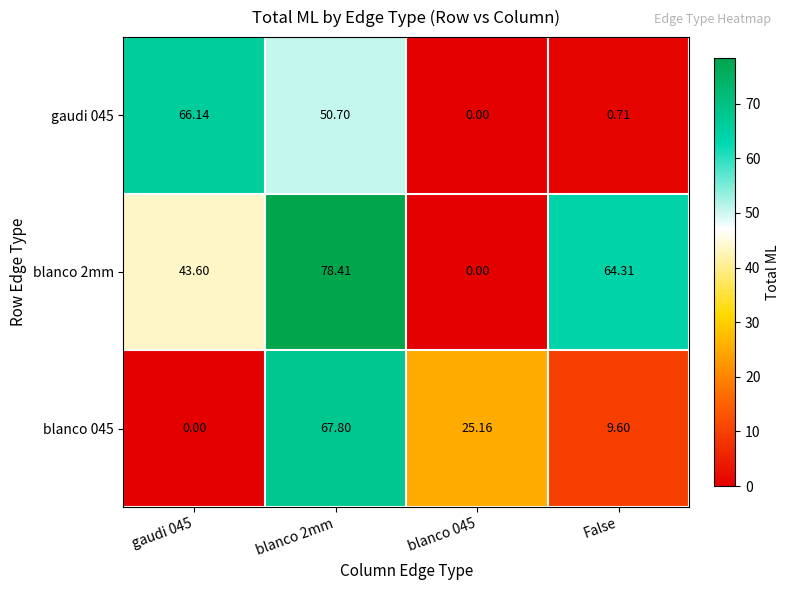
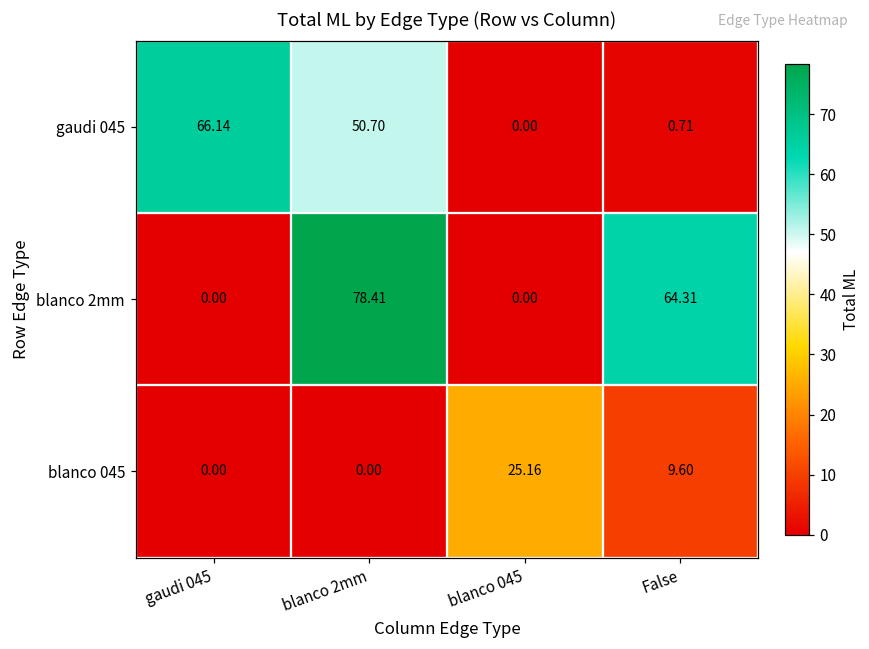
blanco 2mm, gaudi 045: 43.60 -> 0.00
blanco 045, blanco 2mm: 67.80 -> 0.00
